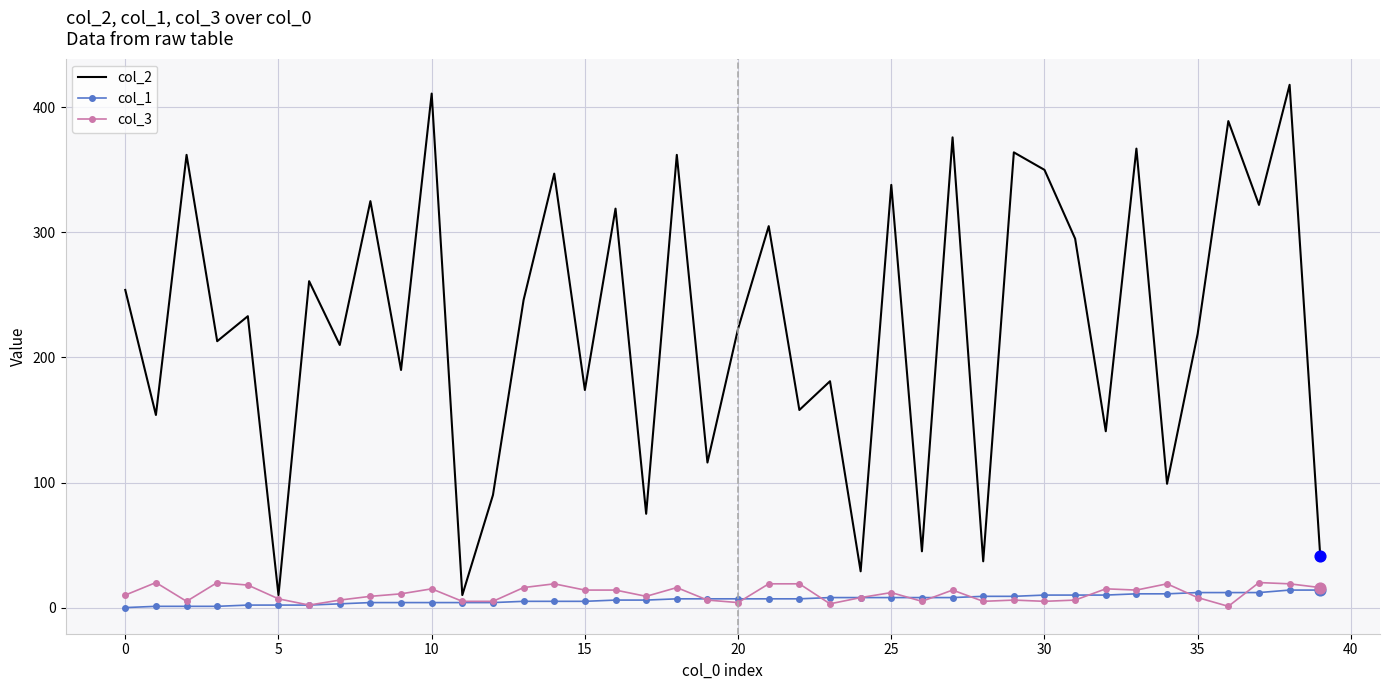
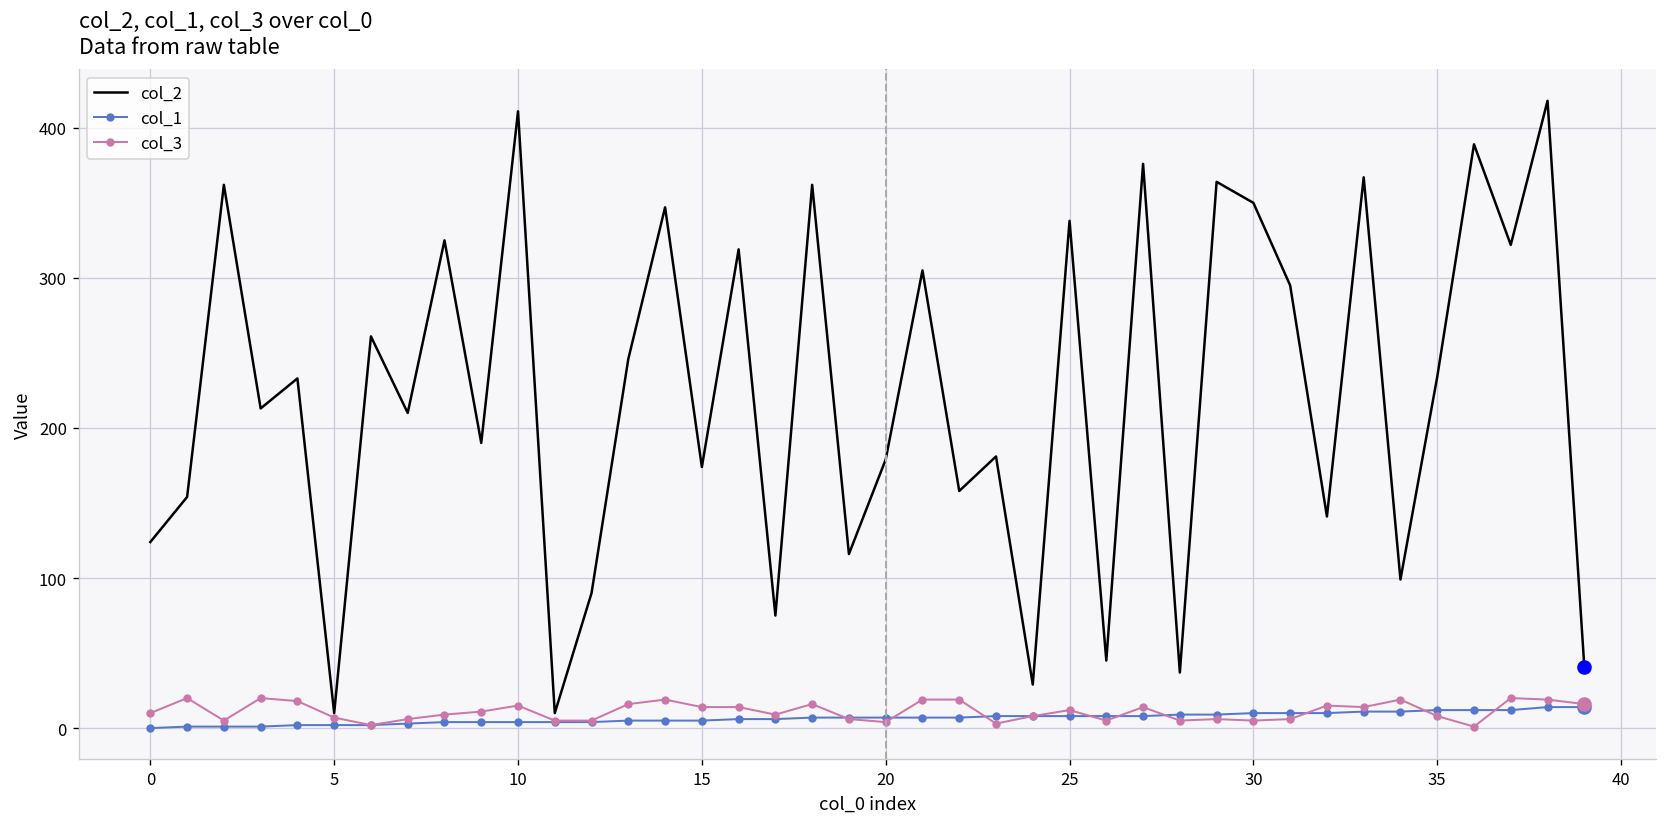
col_2, 0: 254 -> 124
col_2, 20: 223 -> 179
col_2, 35: 219 -> 234
